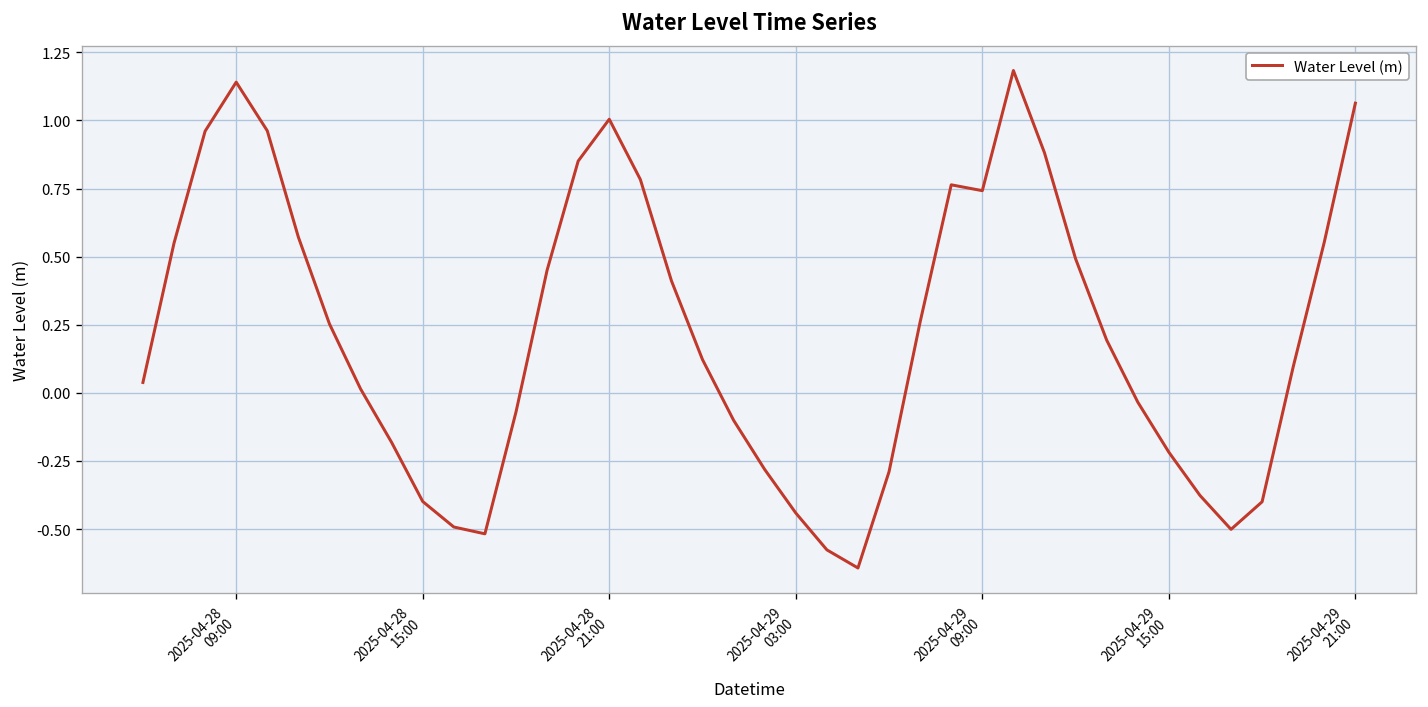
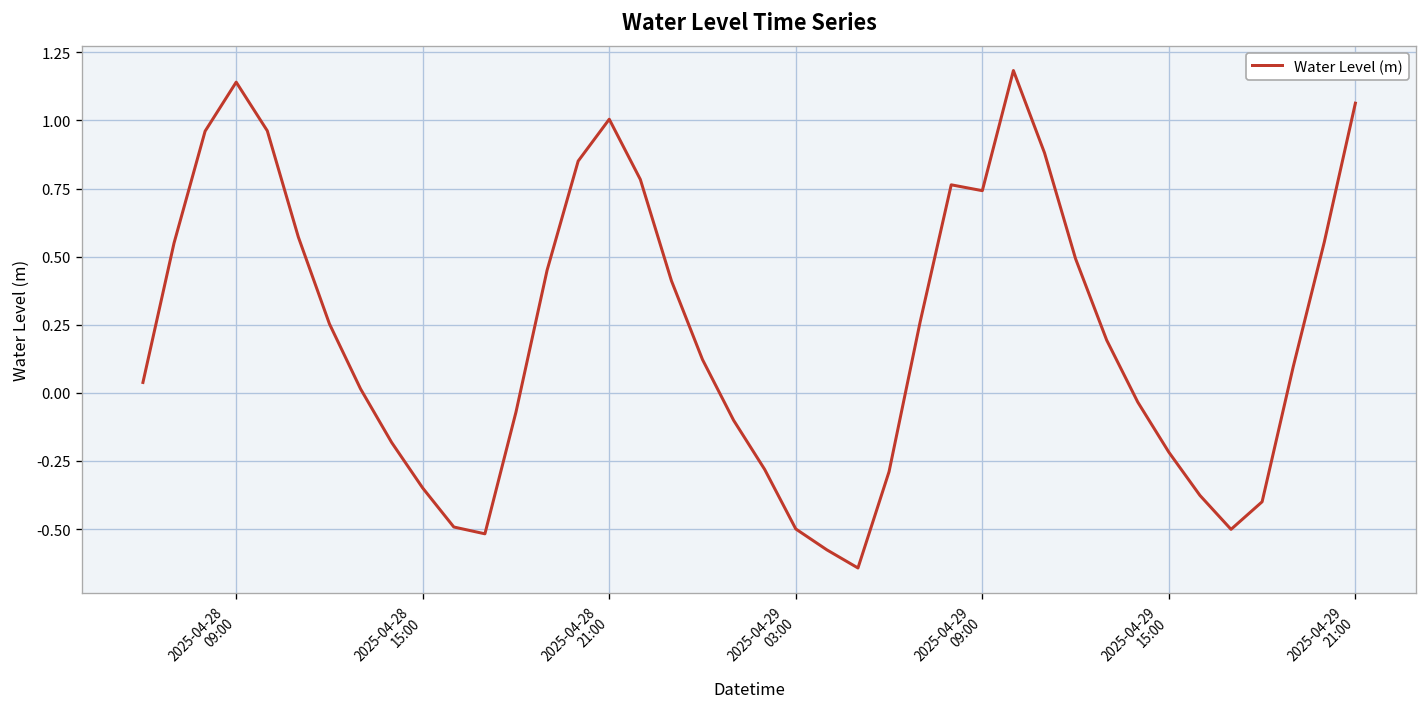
2025-04-28 15:00: -0.40 -> -0.35
2025-04-29 03:00: -0.44 -> -0.50
